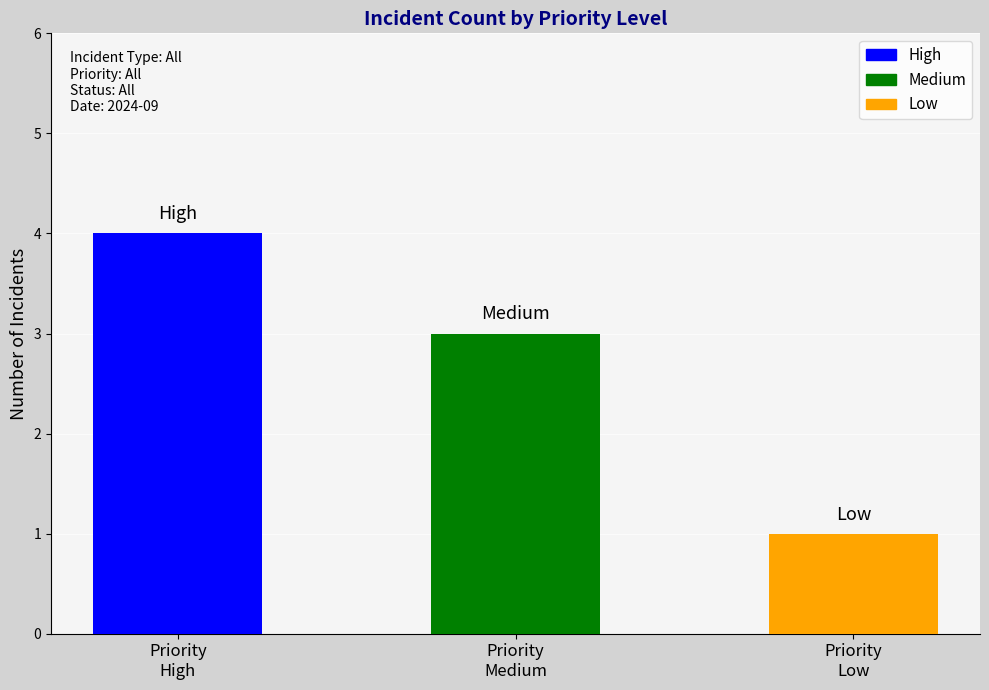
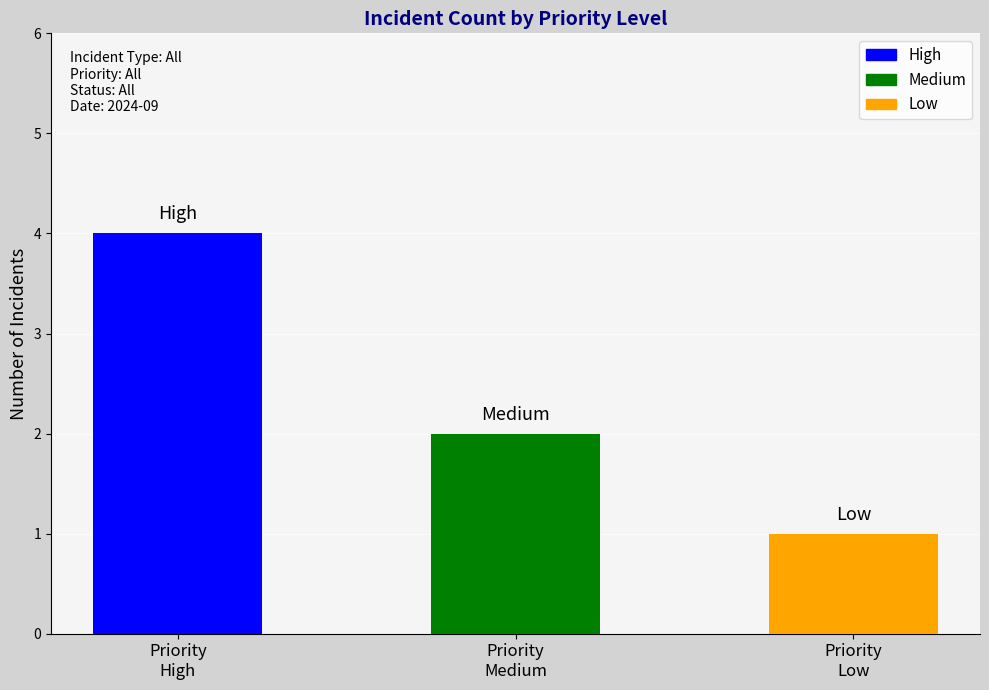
Priority Medium: 3 -> 2
